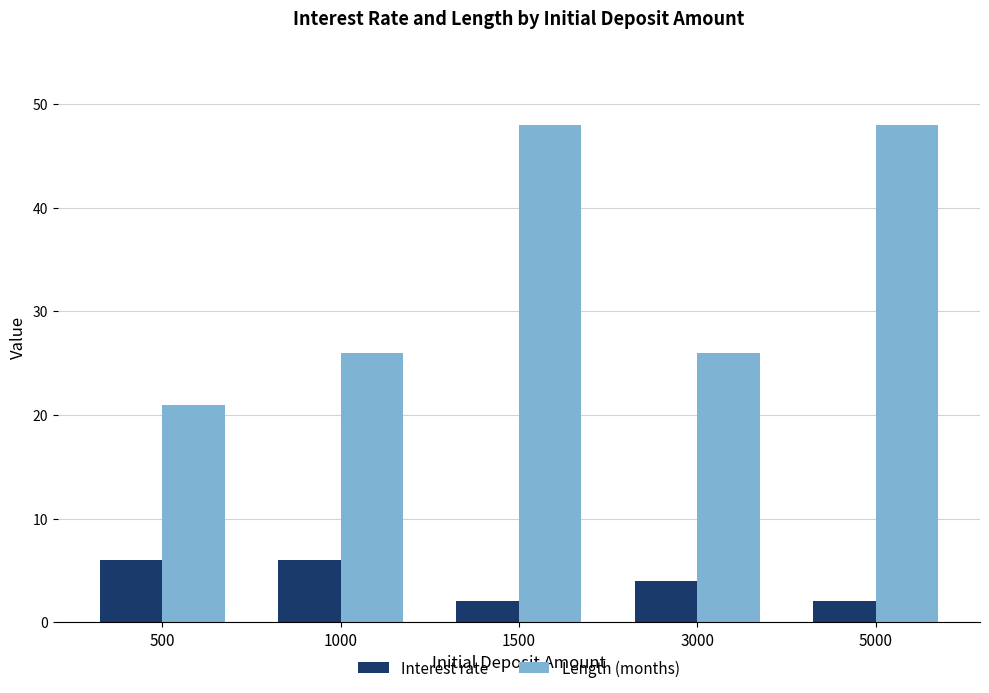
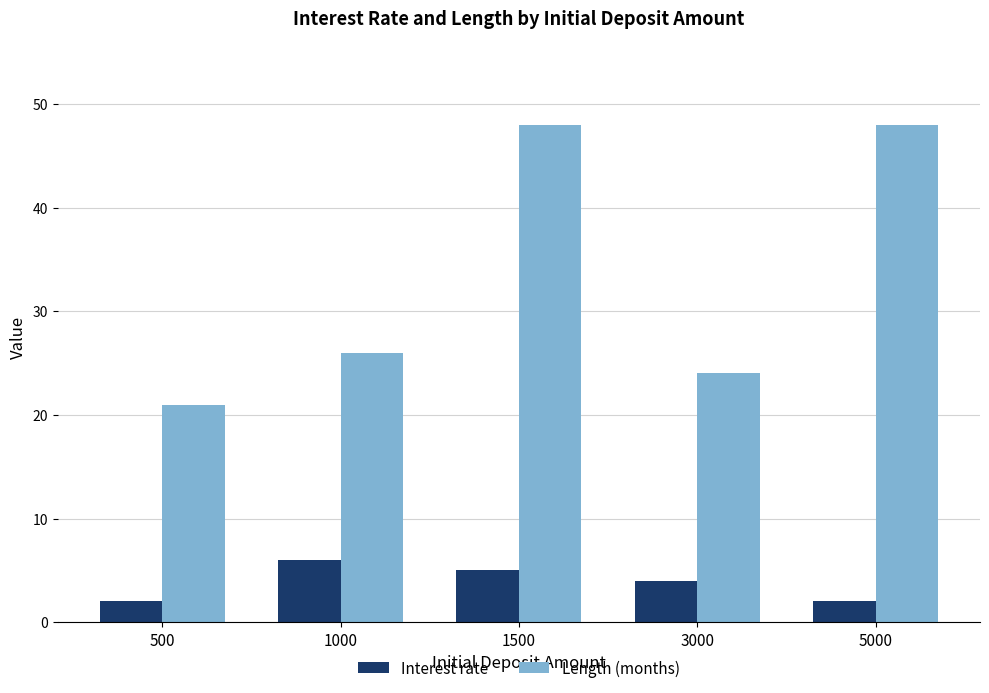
Interest rate, 500: 6 -> 2
Interest rate, 1500: 2 -> 5
Length (months), 3000: 26 -> 24
